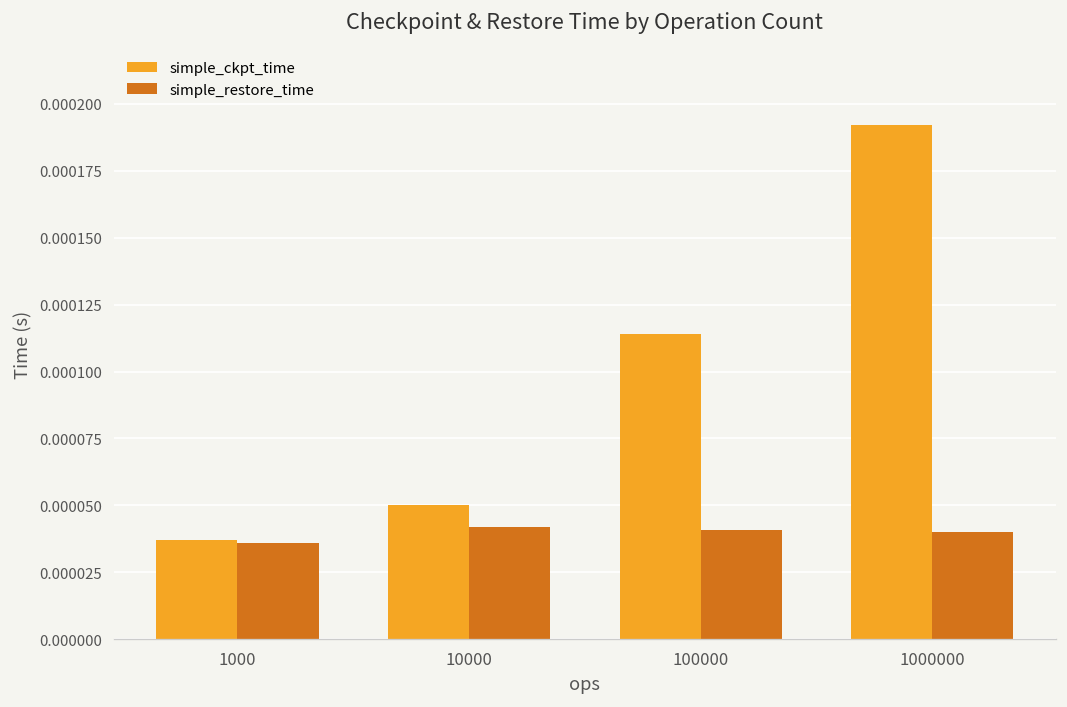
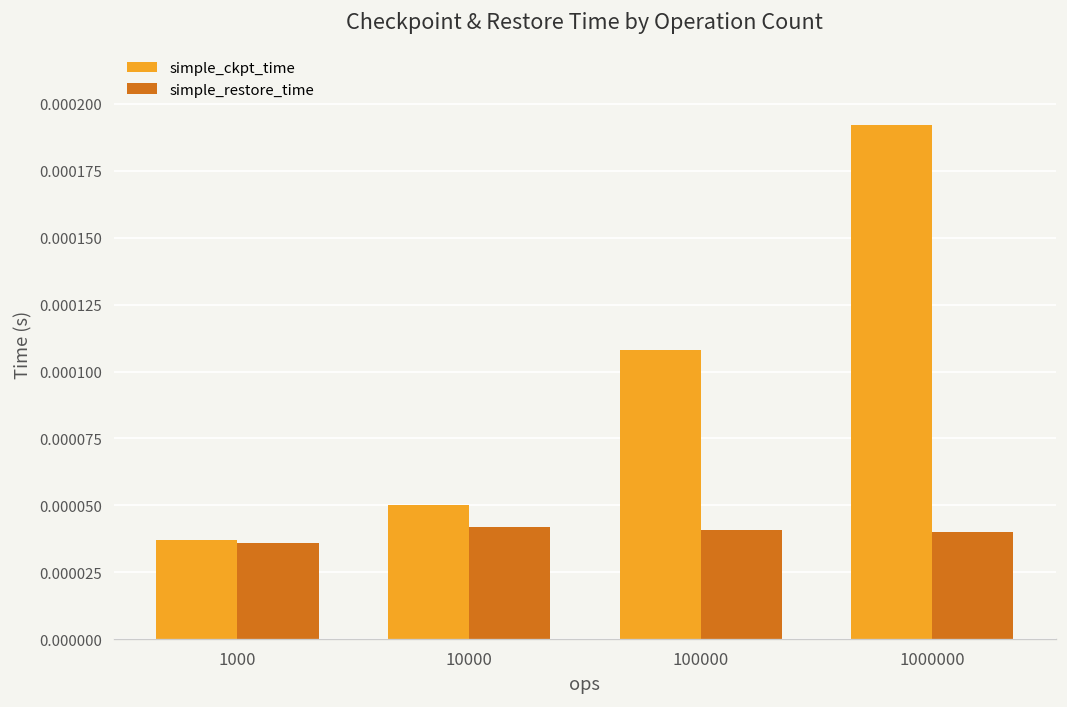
simple_ckpt_time, 100000: 0.000114 -> 0.000108
